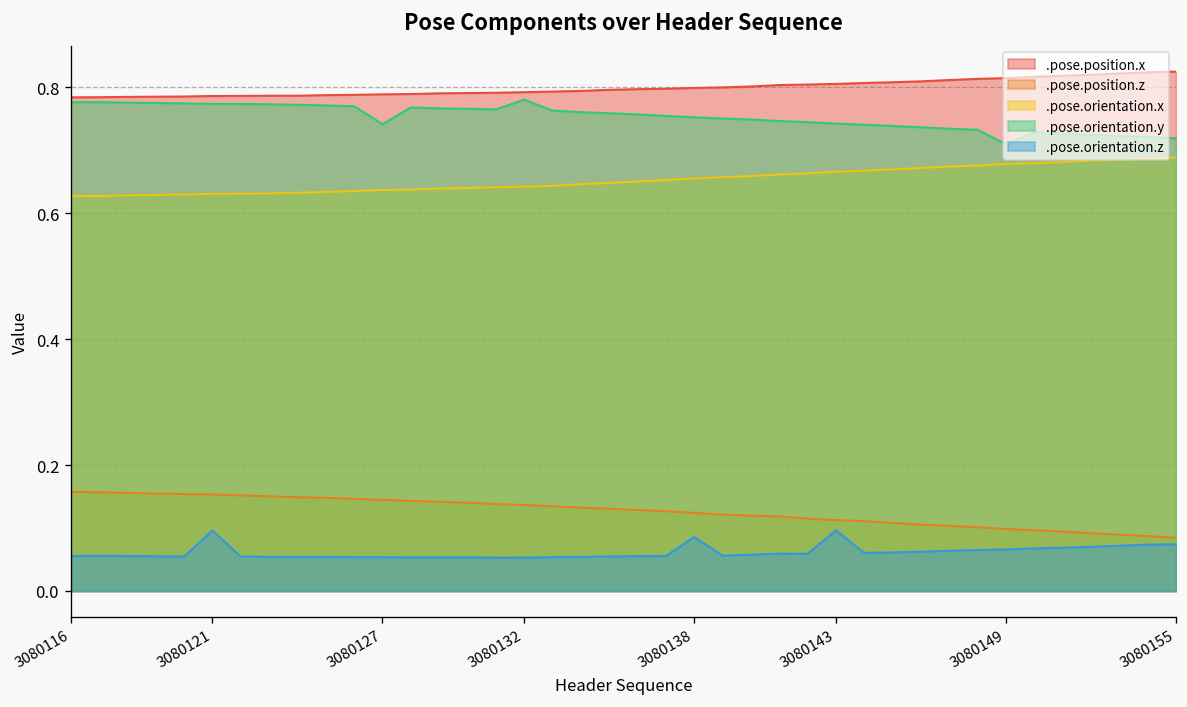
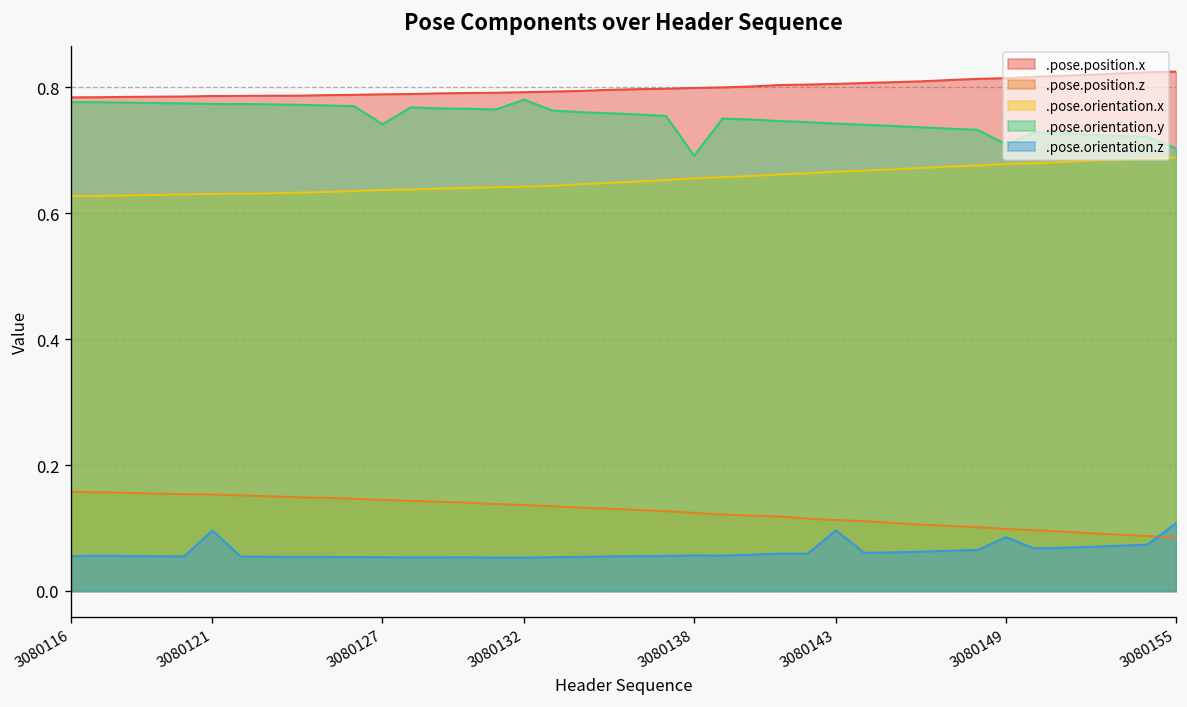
.pose.orientation.y, 3080138: 0.75 -> 0.69
.pose.orientation.z, 3080138: 0.09 -> 0.06
.pose.orientation.z, 3080149: 0.07 -> 0.09
.pose.orientation.y, 3080155: 0.72 -> 0.70
.pose.orientation.z, 3080155: 0.07 -> 0.11
